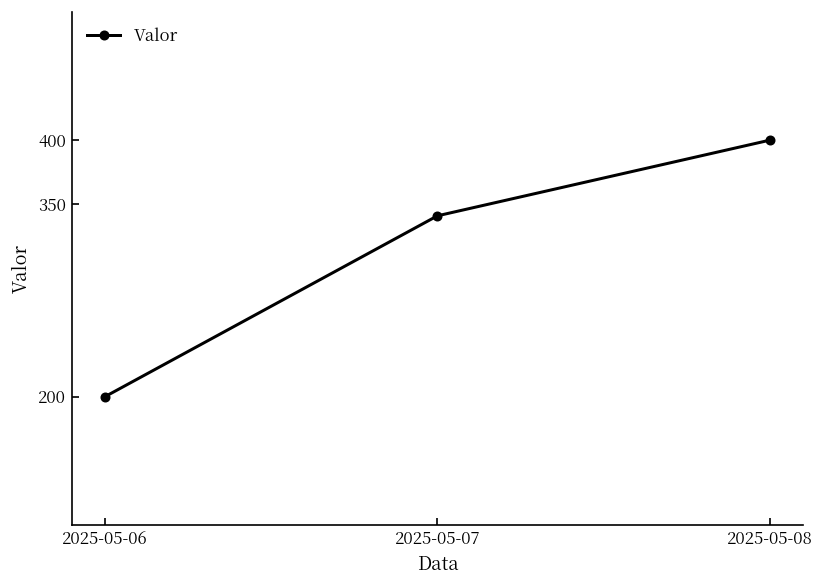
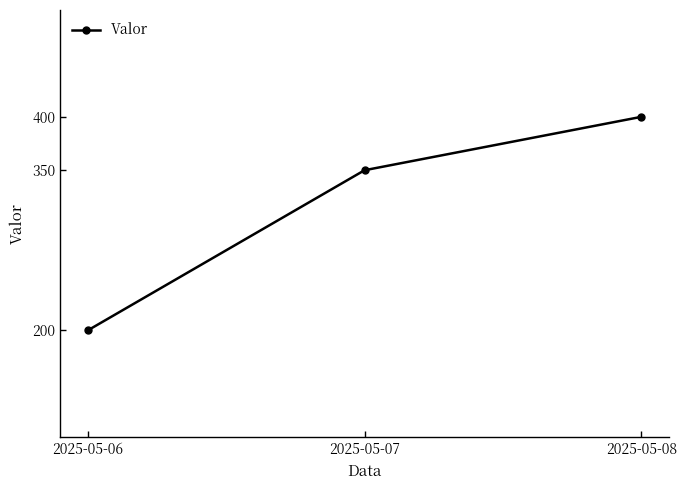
2025-05-07: 341 -> 350
